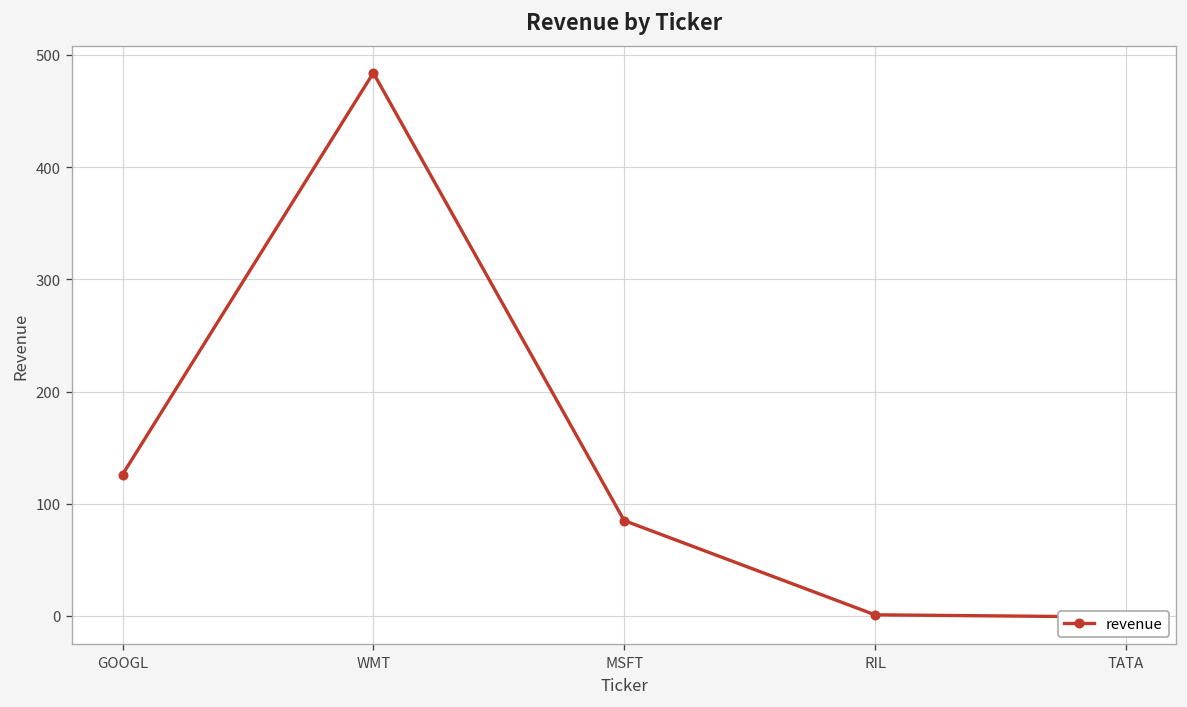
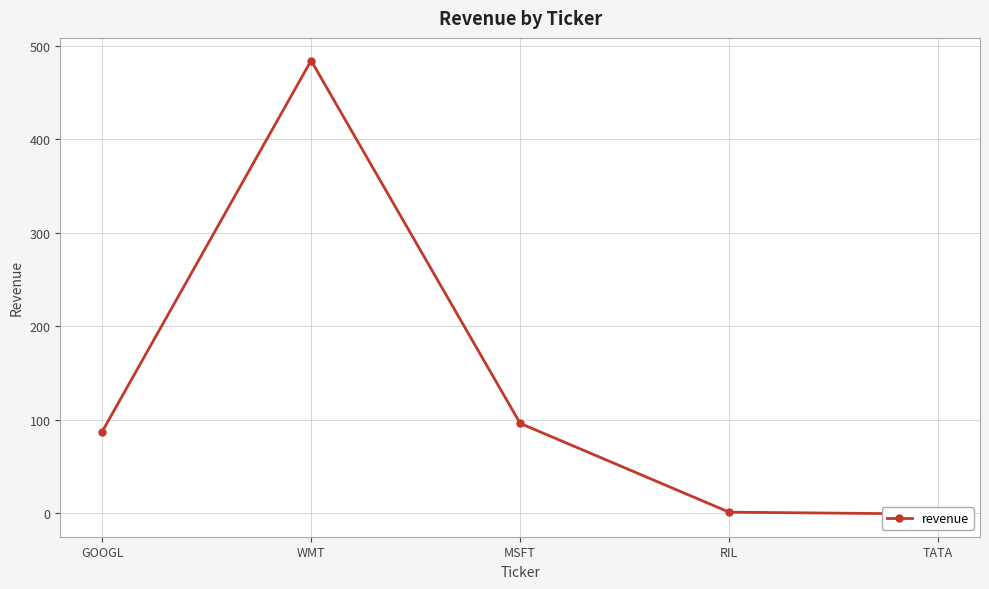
GOOGL: 130 -> 90
MSFT: 90 -> 100
